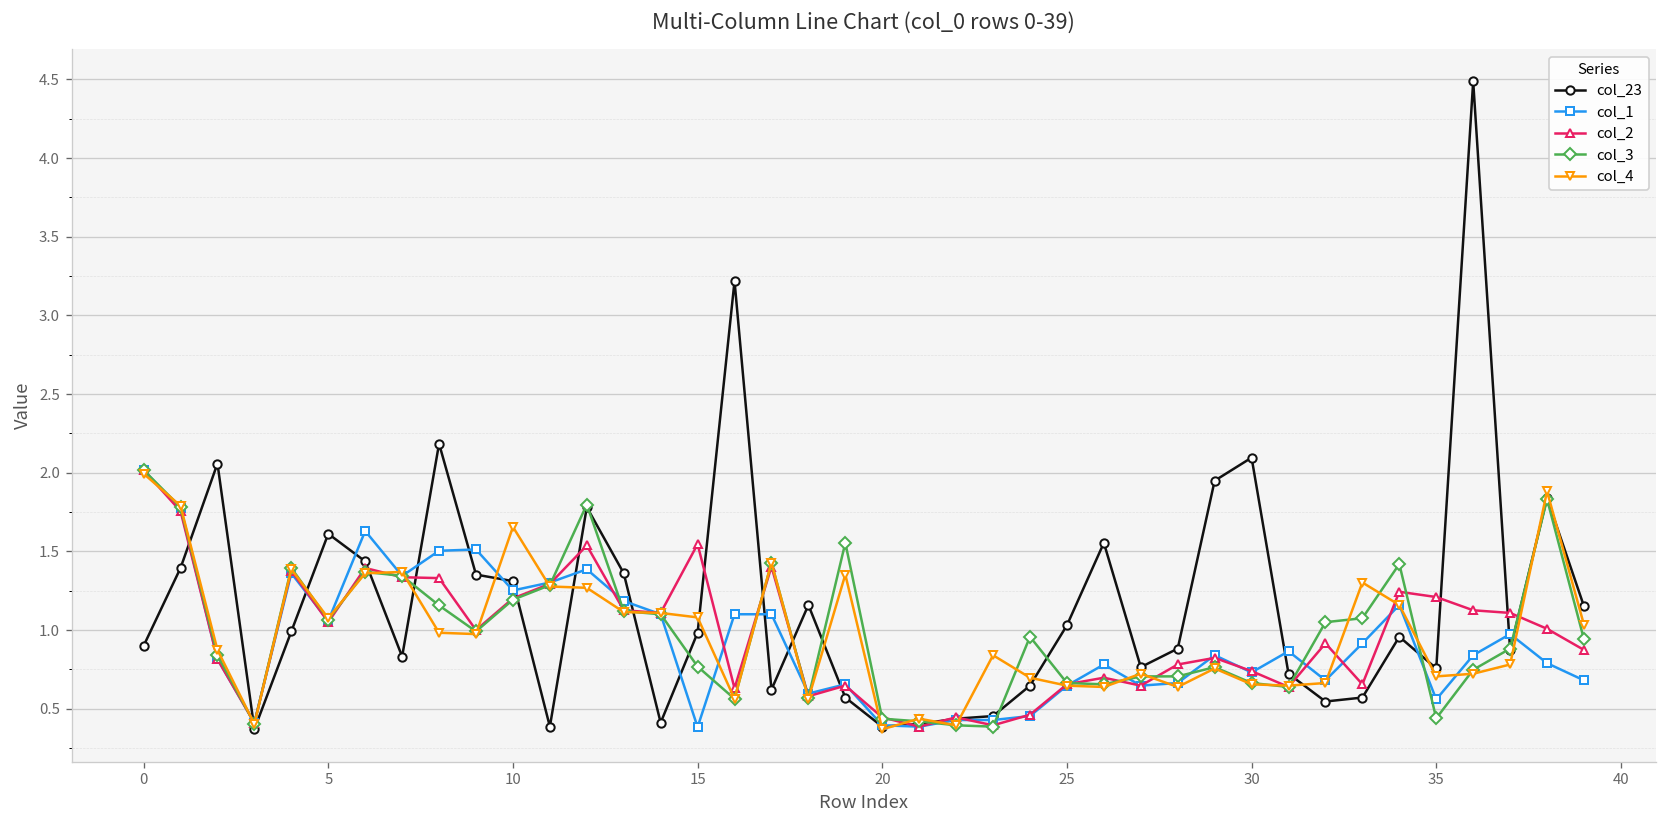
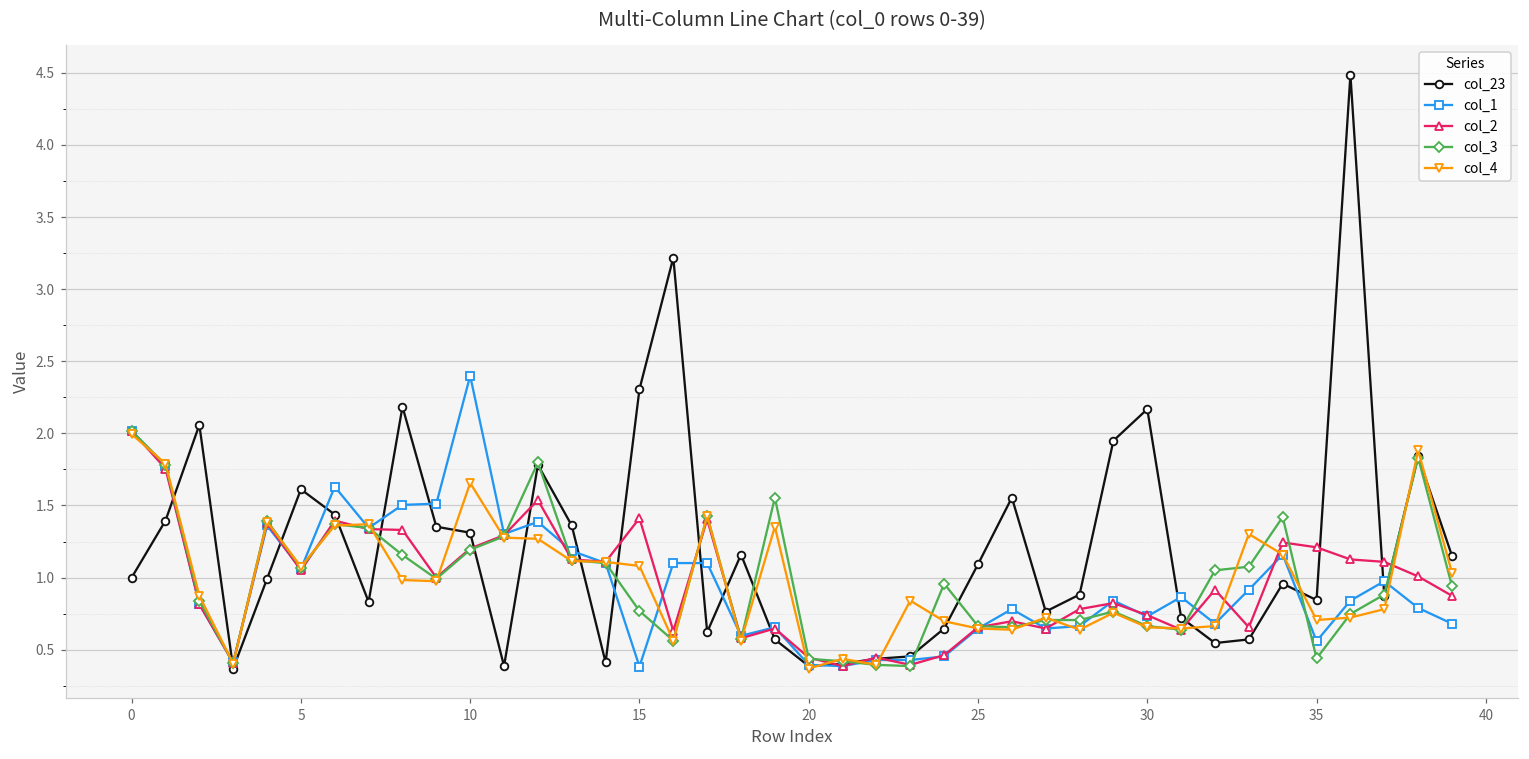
col_23, 0: 0.9 -> 1.0
col_1, 10: 1.25 -> 2.40
col_23, 15: 0.98 -> 2.31
col_2, 15: 1.55 -> 1.41
col_23, 25: 1.03 -> 1.09
col_23, 30: 2.10 -> 2.17
col_23, 35: 0.76 -> 0.84
